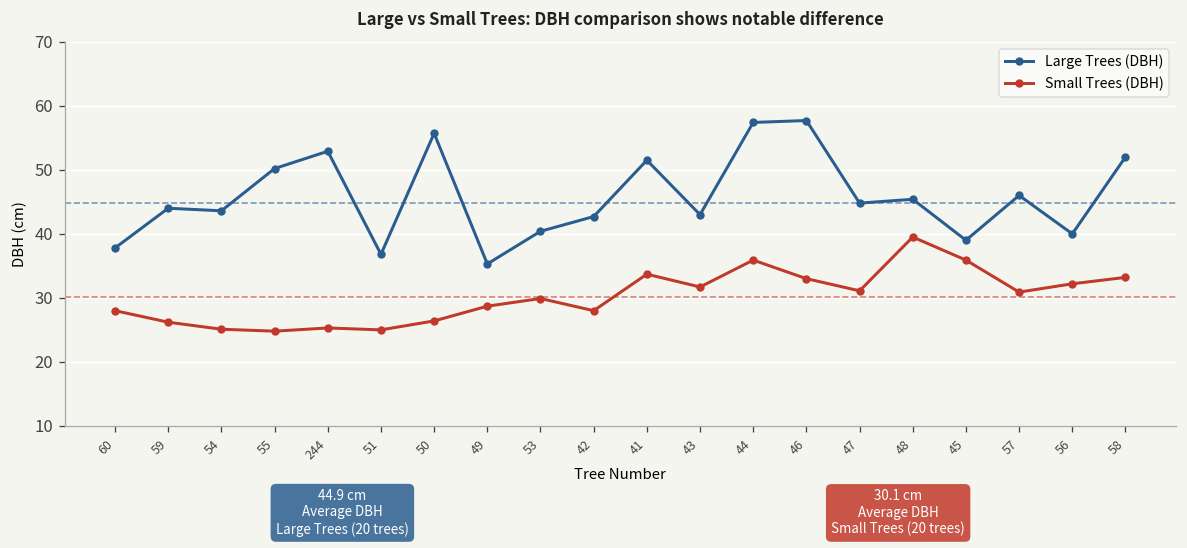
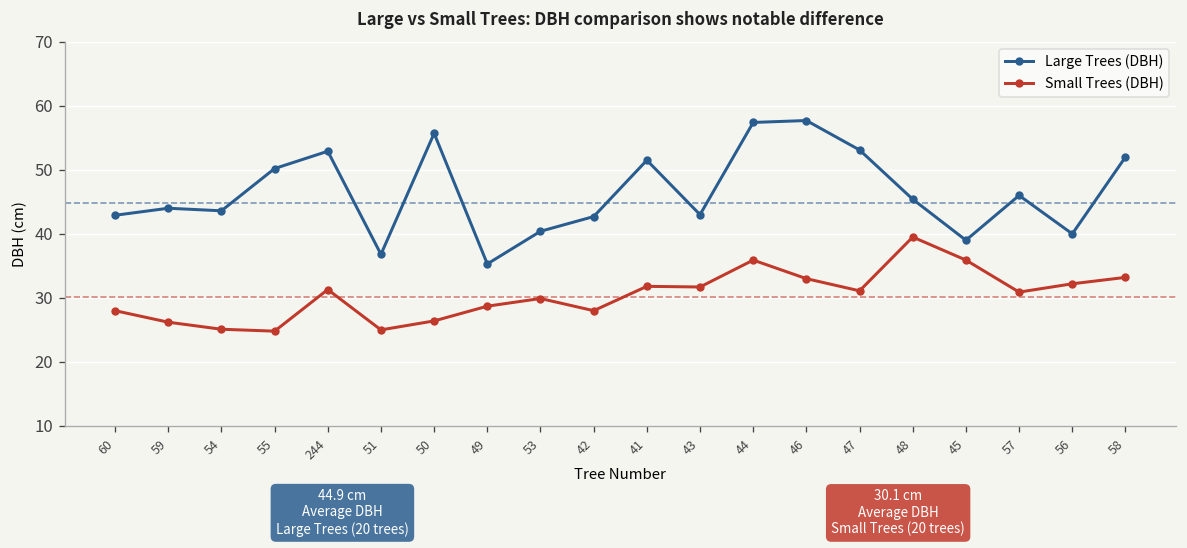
Large Trees (DBH), 60: 38 -> 43
Small Trees (DBH), 244: 25 -> 31
Small Trees (DBH), 41: 34 -> 32
Large Trees (DBH), 47: 45 -> 53
